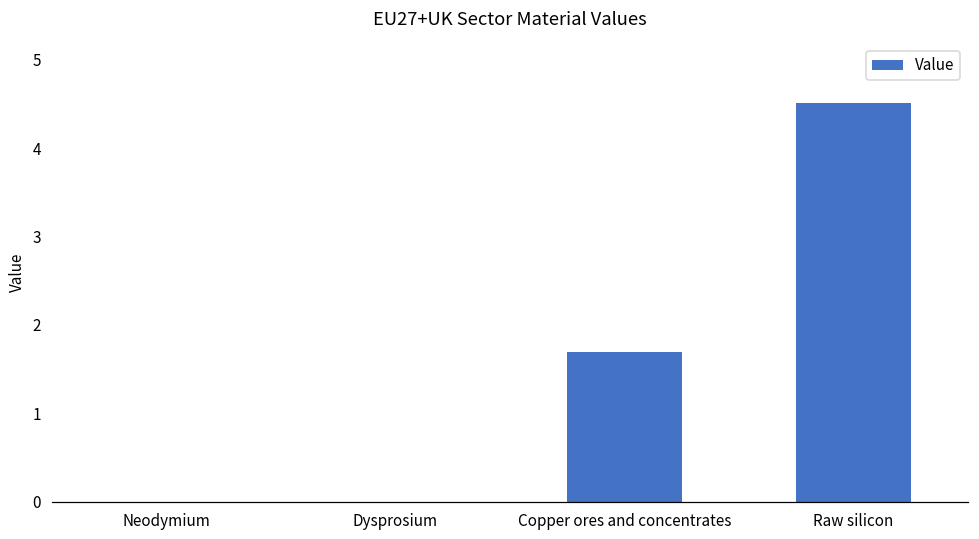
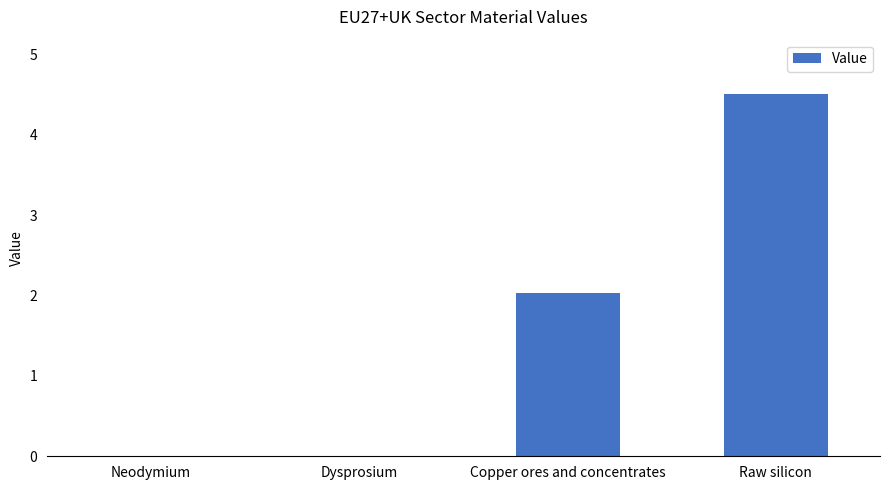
Copper ores and concentrates: 1.7 -> 2.0
